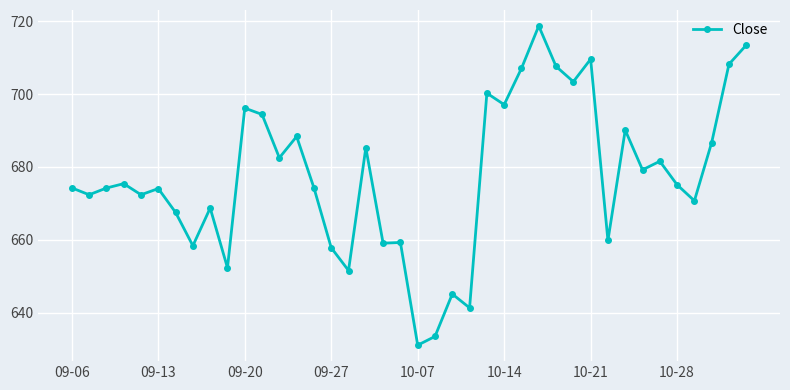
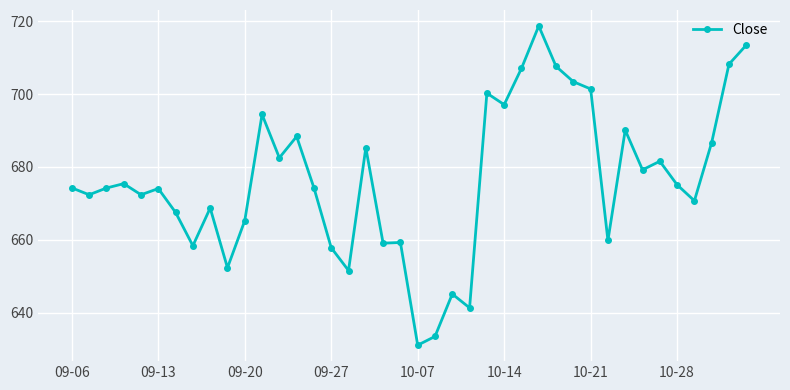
09-20: 696 -> 665
10-21: 710 -> 701
